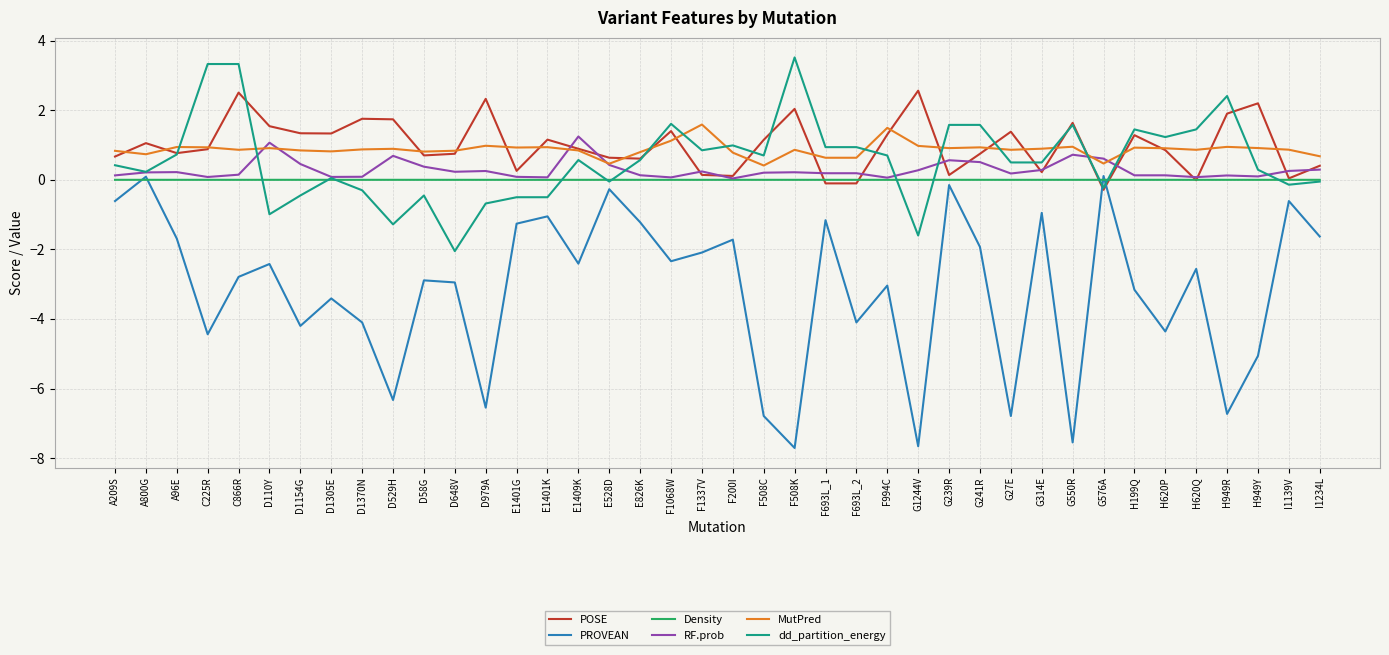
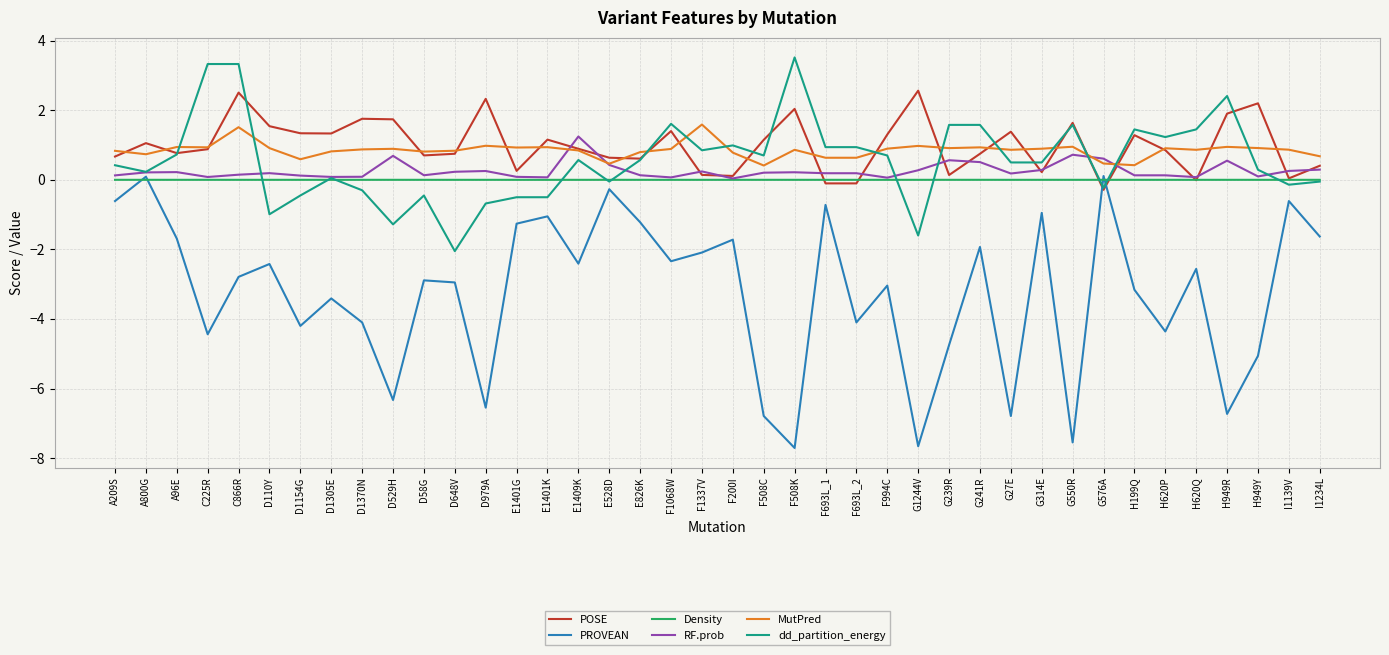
MutPred, C866R: 0.9 -> 1.5
RF.prob, D110Y: 1.1 -> 0.2
RF.prob, D1154G: 0.5 -> 0.1
MutPred, D1154G: 0.8 -> 0.6
RF.prob, D58G: 0.4 -> 0.1
MutPred, F1068W: 1.1 -> 0.9
PROVEAN, F693L_1: -1.2 -> -0.7
MutPred, F994C: 1.5 -> 0.9
PROVEAN, G239R: -0.2 -> -4.8
MutPred, H199Q: 0.9 -> 0.4
RF.prob, H949R: 0.1 -> 0.6
